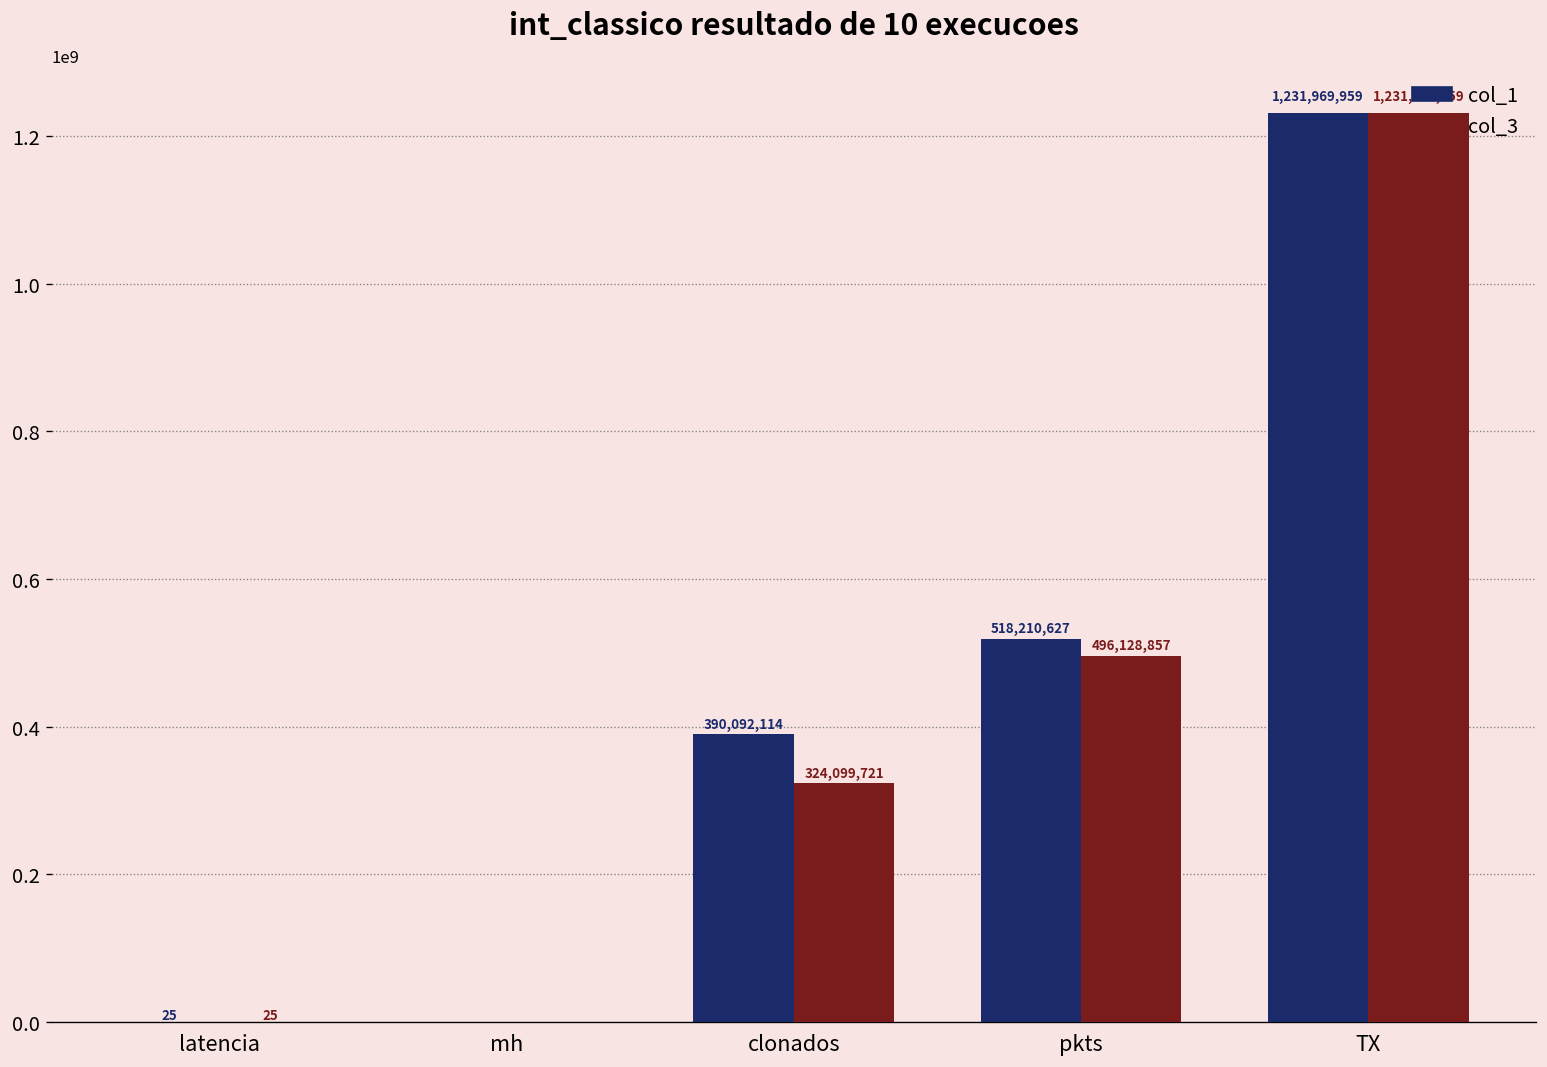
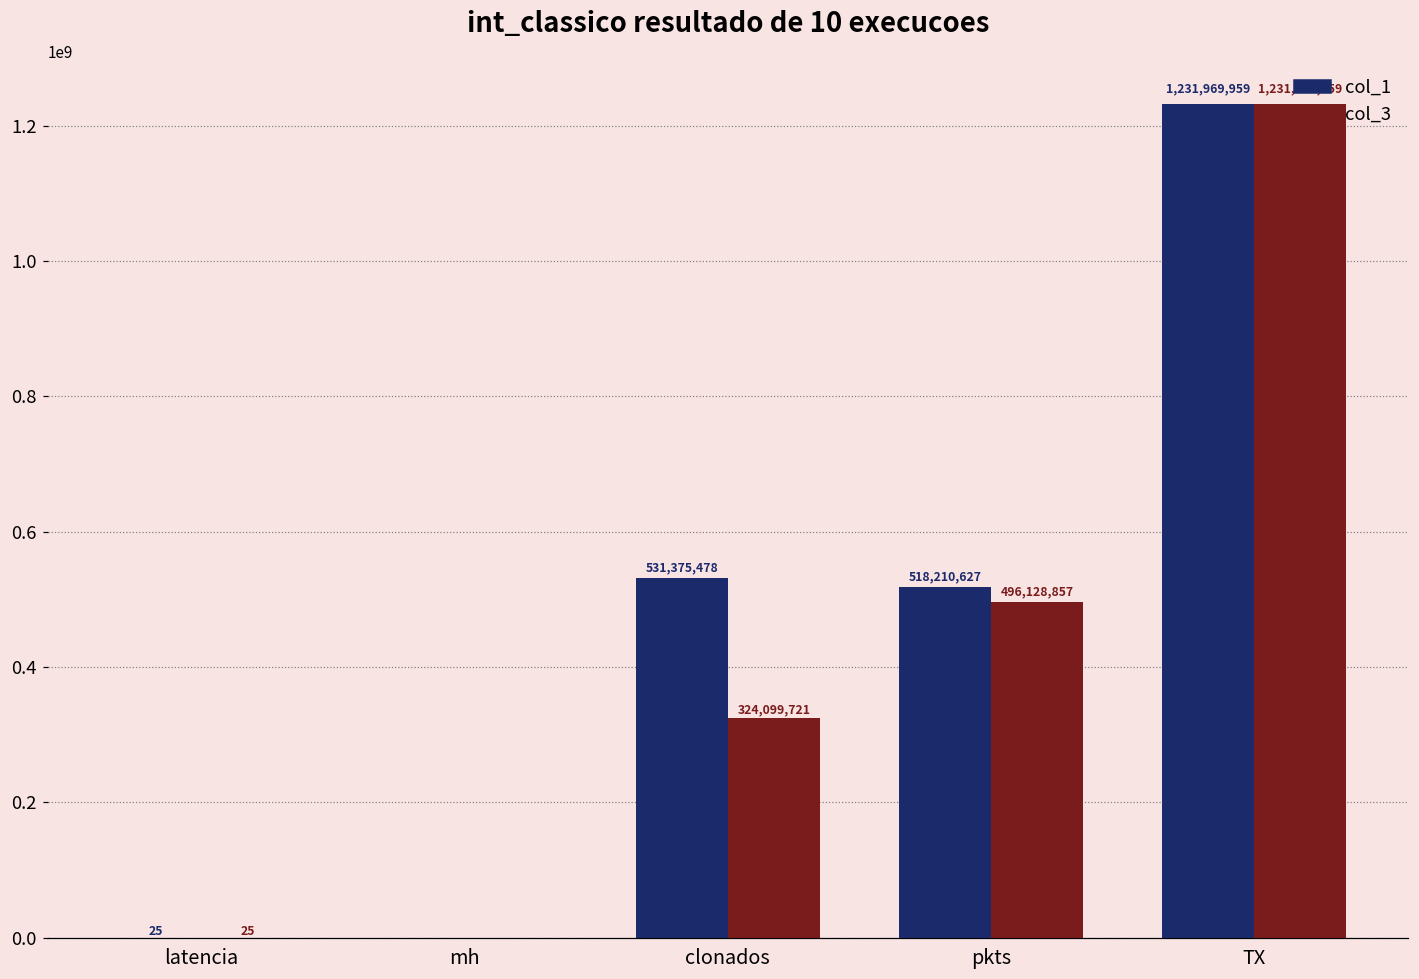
col_1, clonados: 390,092,114 -> 531,375,478
